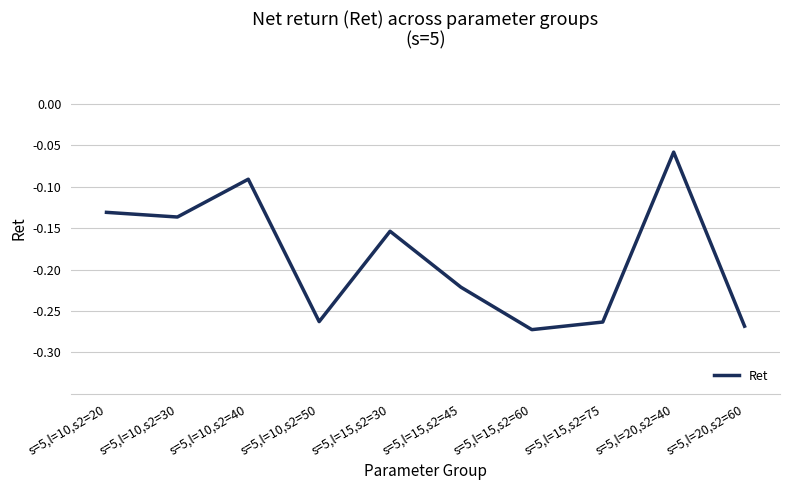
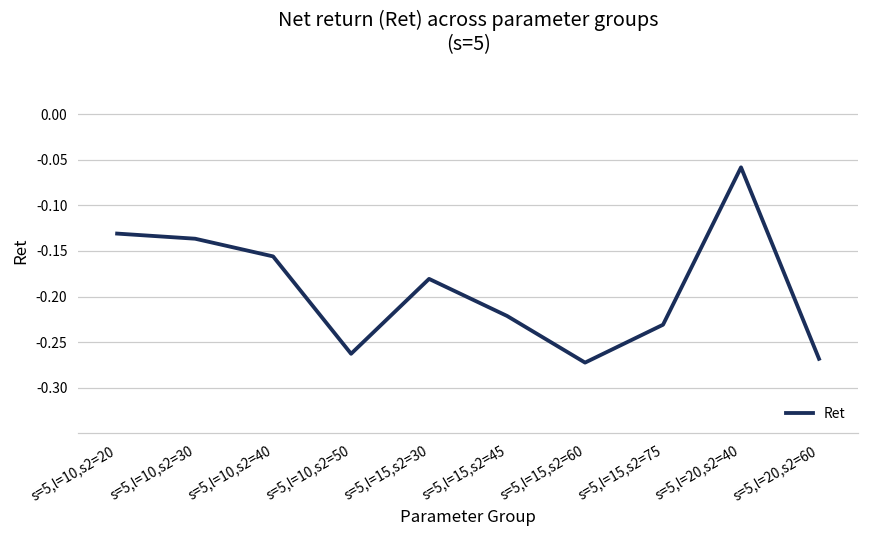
s=5,l=10,s2=40: -0.09 -> -0.16
s=5,l=15,s2=30: -0.15 -> -0.18
s=5,l=15,s2=75: -0.26 -> -0.23
